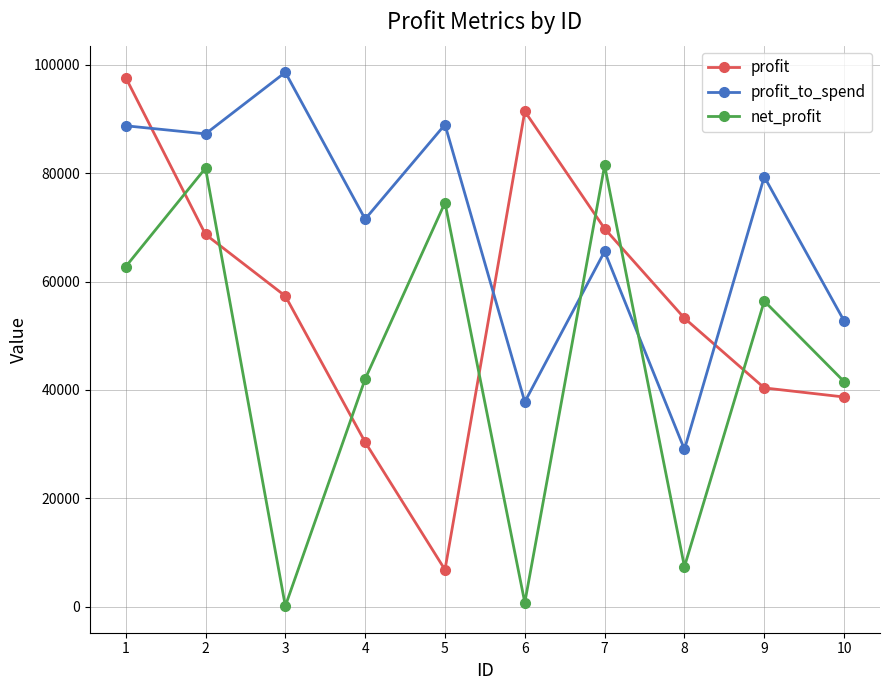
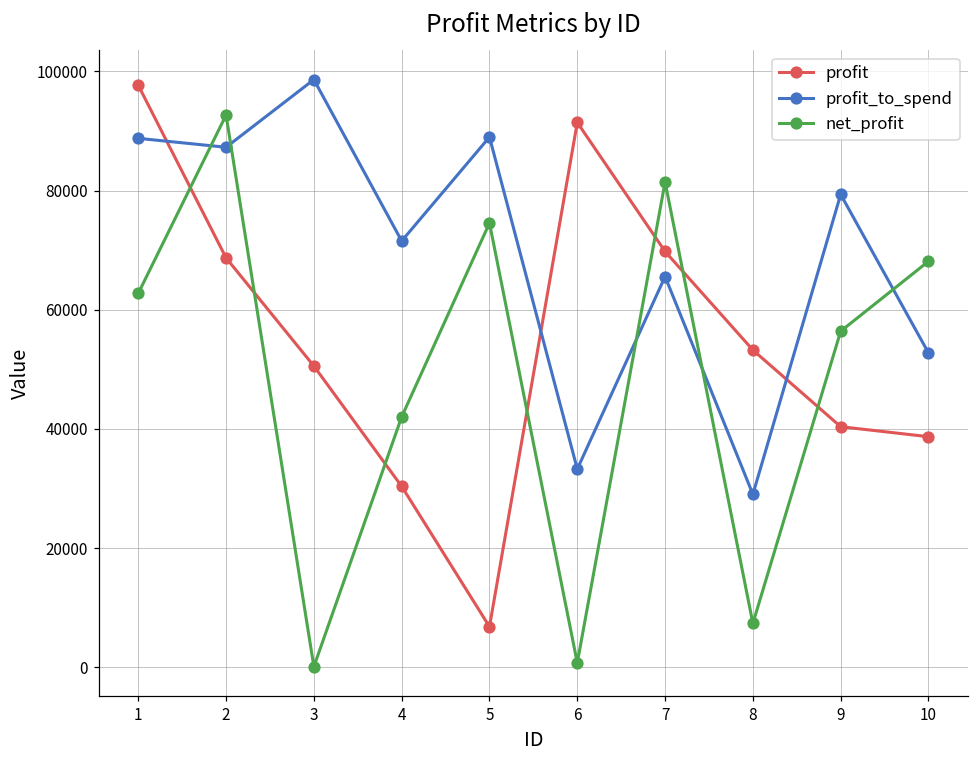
net_profit, 2: 81000 -> 93000
profit, 3: 57000 -> 51000
profit_to_spend, 6: 38000 -> 33000
net_profit, 10: 42000 -> 68000
